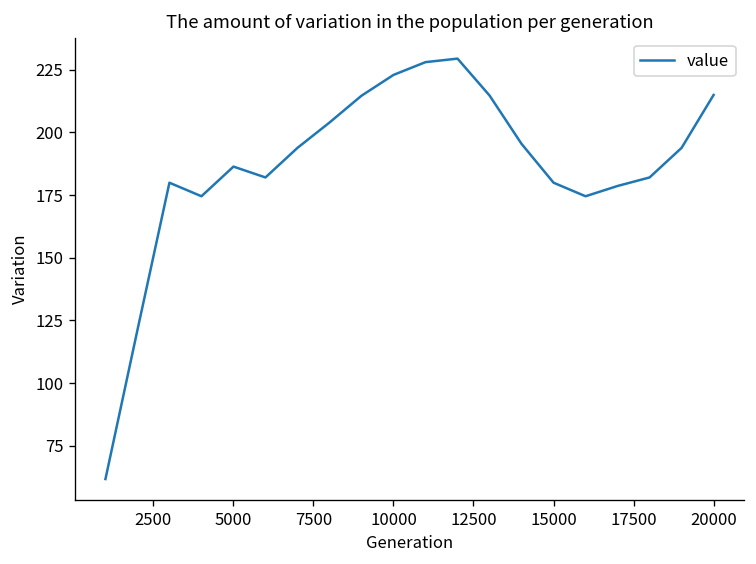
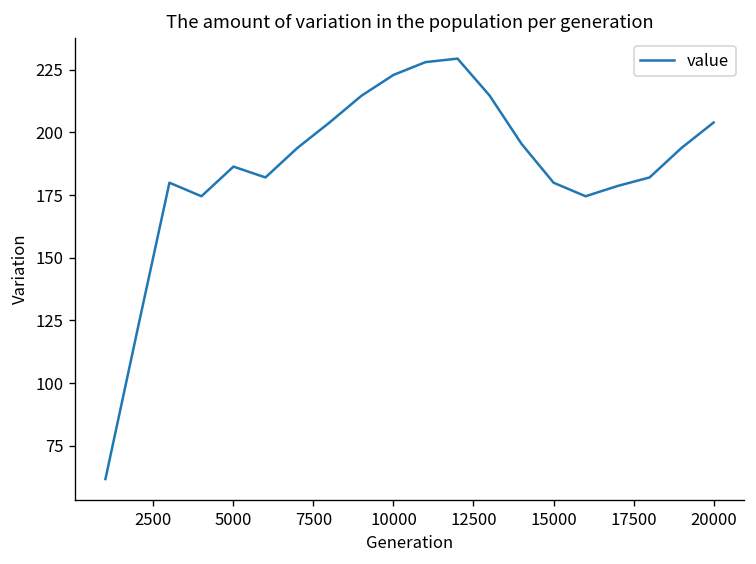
20000: 215 -> 204
